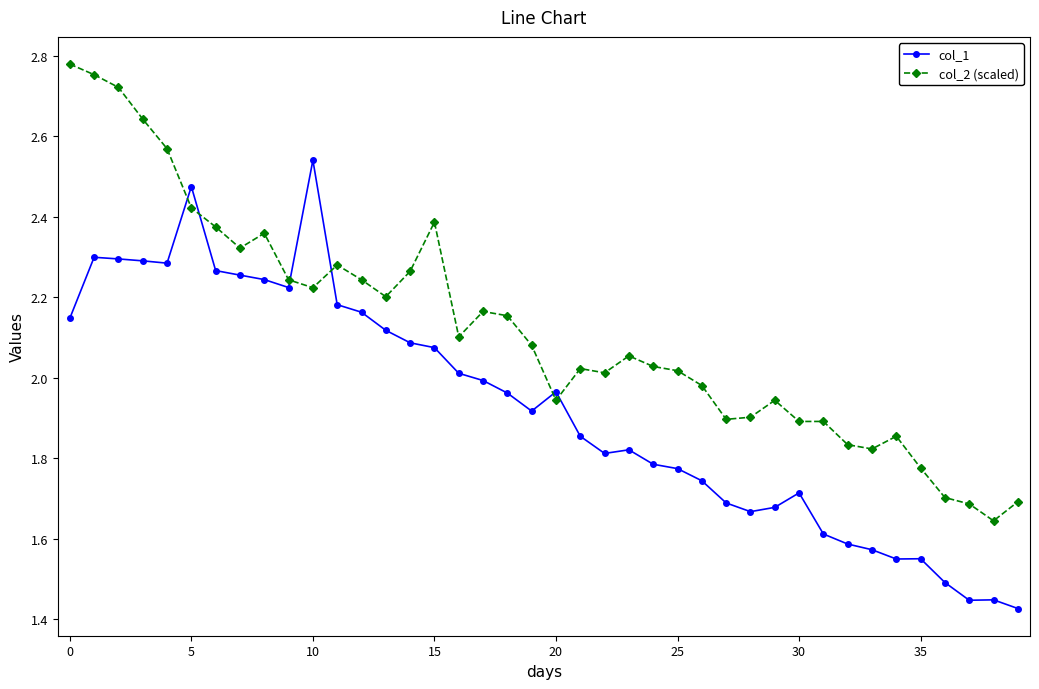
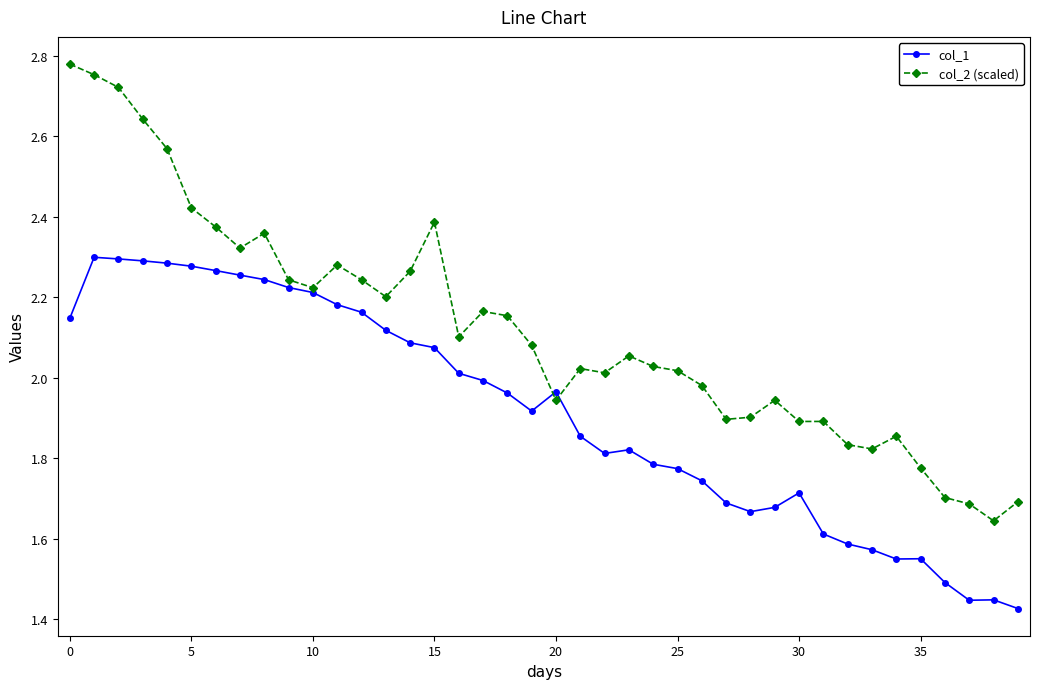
col_1, 5: 2.48 -> 2.28
col_1, 10: 2.54 -> 2.21
